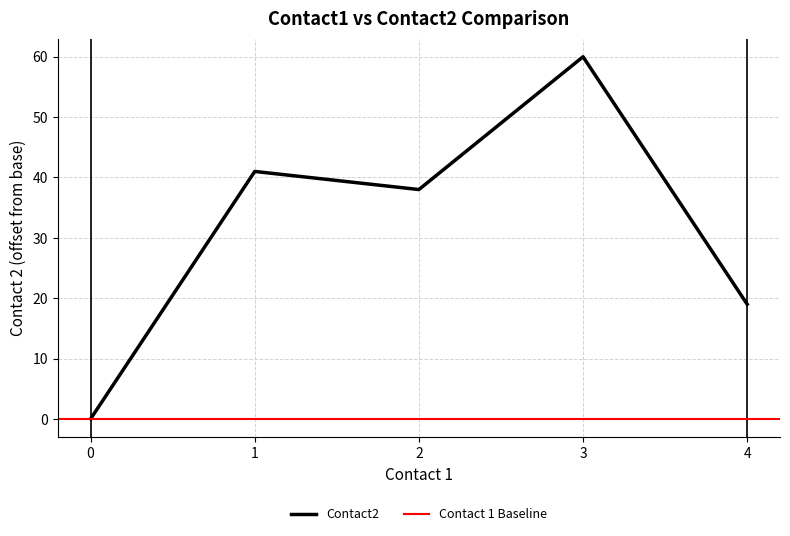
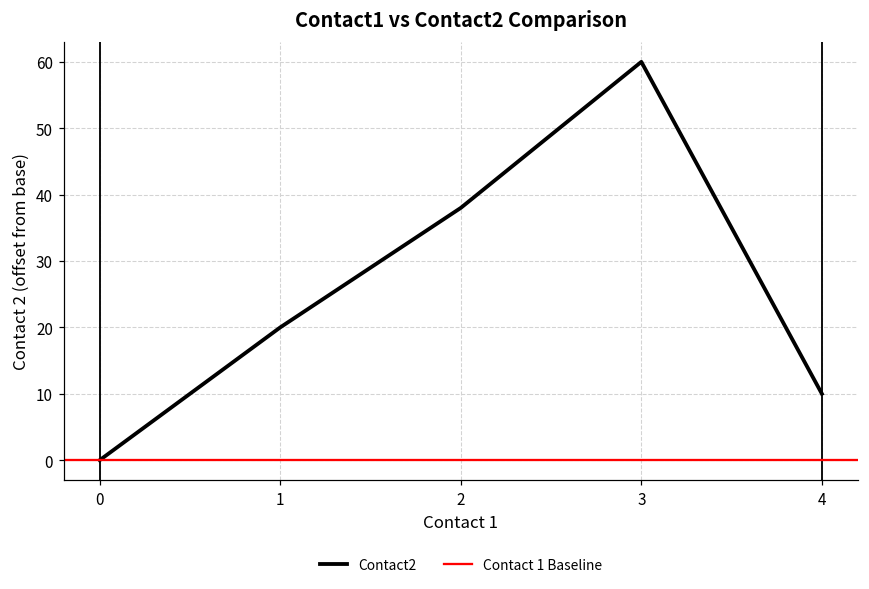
1: 41 -> 20
4: 19 -> 10
